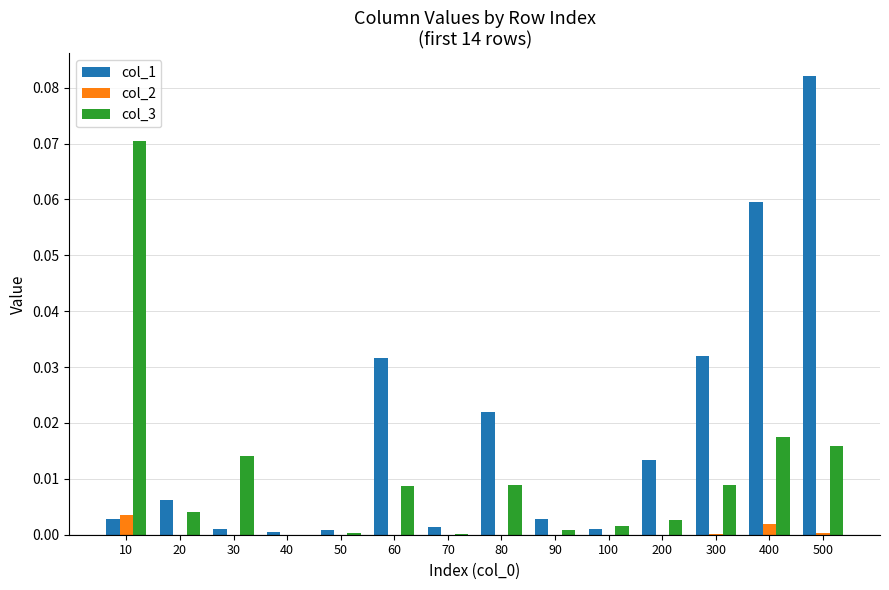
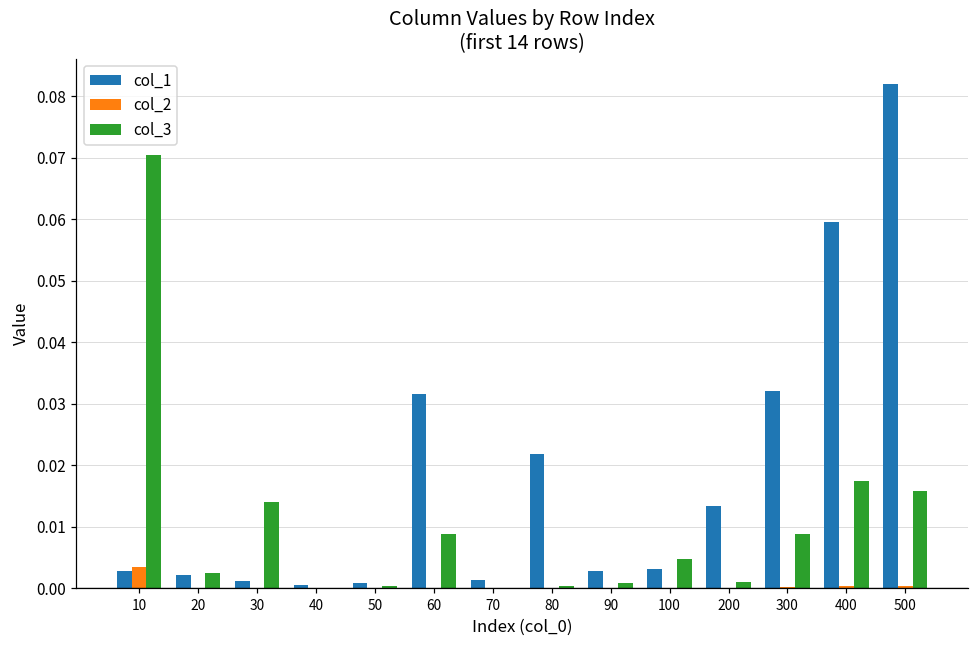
col_1, 20: 0.006 -> 0.002
col_3, 20: 0.004 -> 0.003
col_3, 80: 0.009 -> 0.000
col_1, 100: 0.001 -> 0.003
col_3, 100: 0.002 -> 0.005
col_3, 200: 0.003 -> 0.001
col_2, 400: 0.002 -> 0.000
